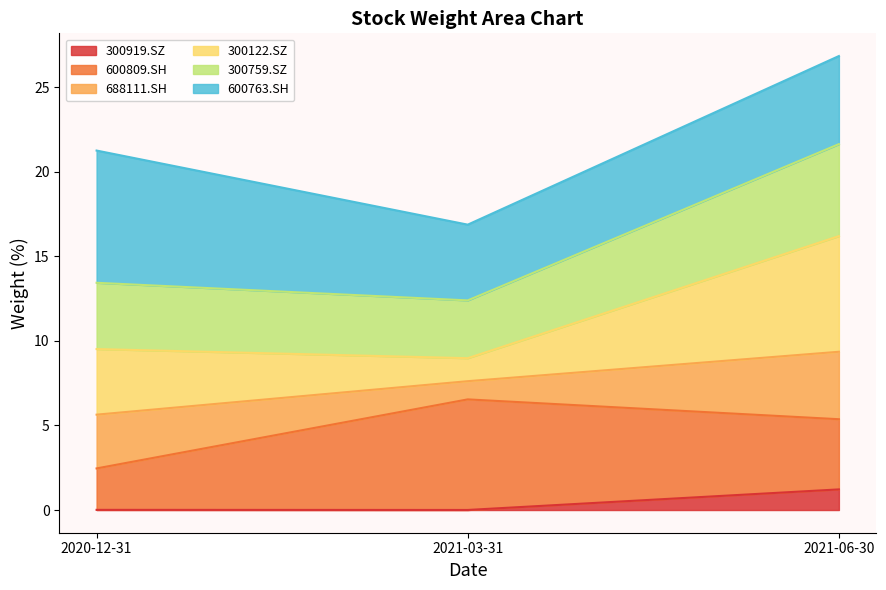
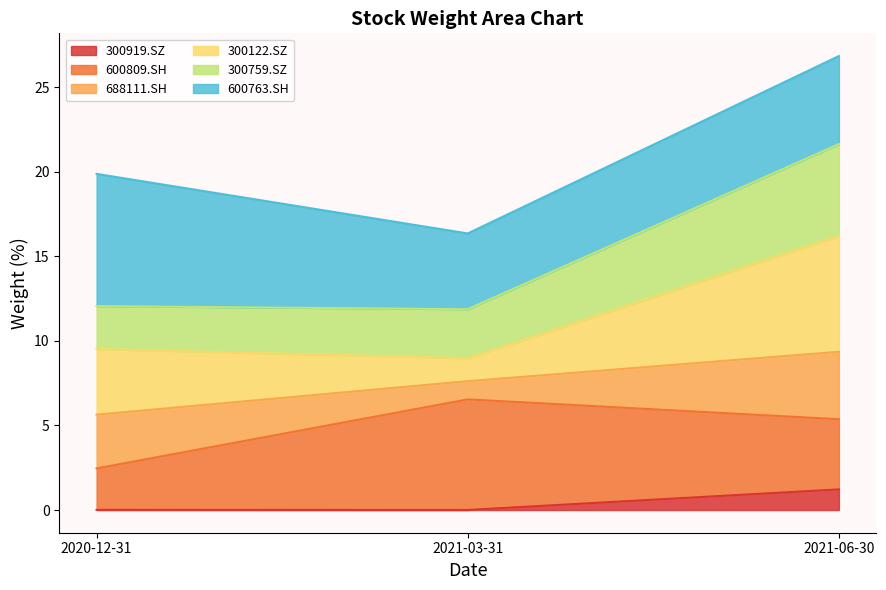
300759.SZ, 2020-12-31: 3.9 -> 2.5
300759.SZ, 2021-03-31: 3.4 -> 2.9
